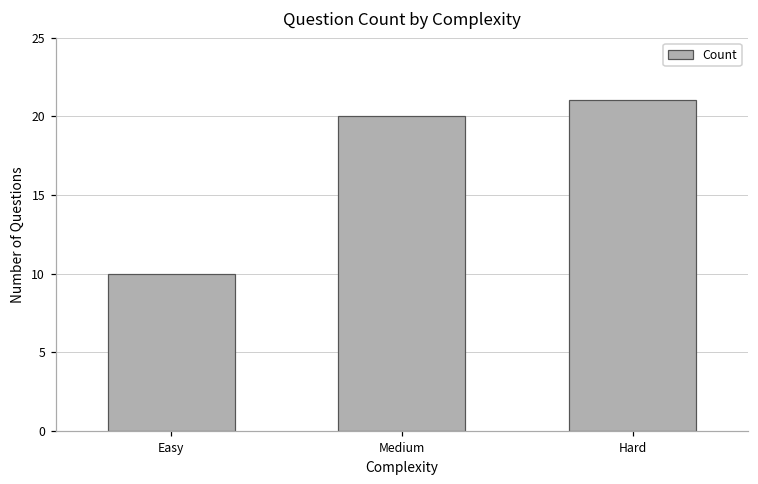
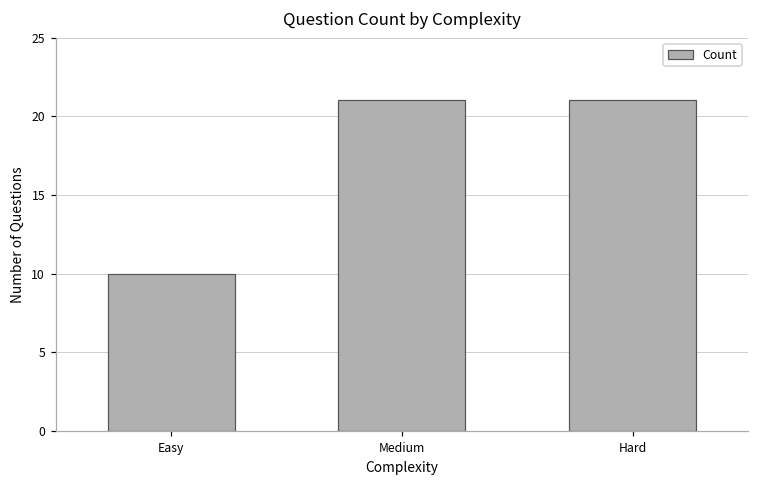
Medium: 20 -> 21
